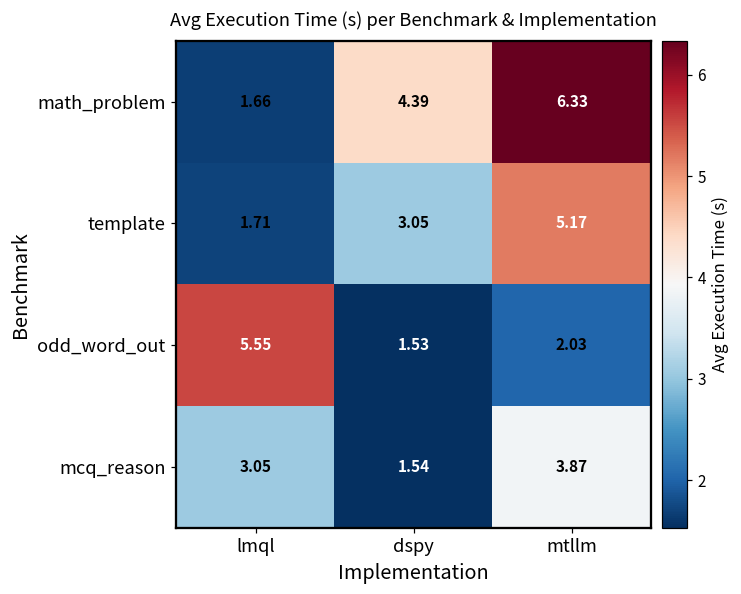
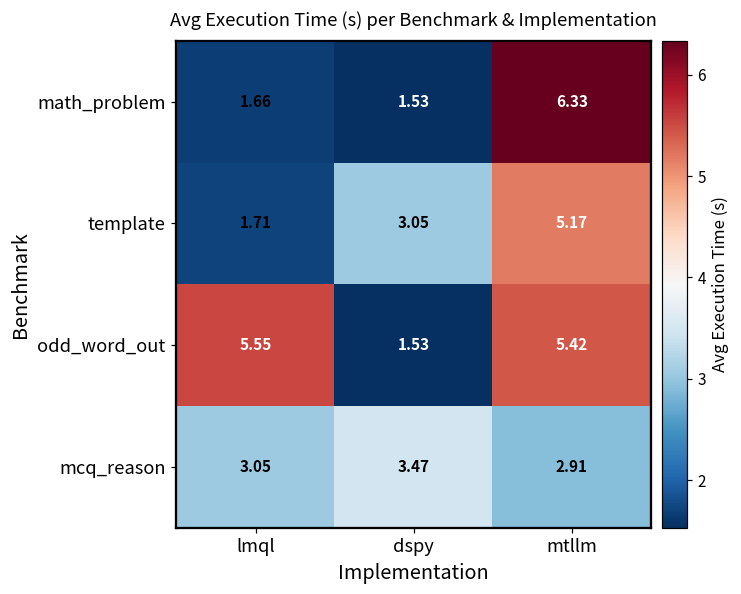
math_problem, dspy: 4.39 -> 1.53
odd_word_out, mtllm: 2.03 -> 5.42
mcq_reason, dspy: 1.54 -> 3.47
mcq_reason, mtllm: 3.87 -> 2.91
